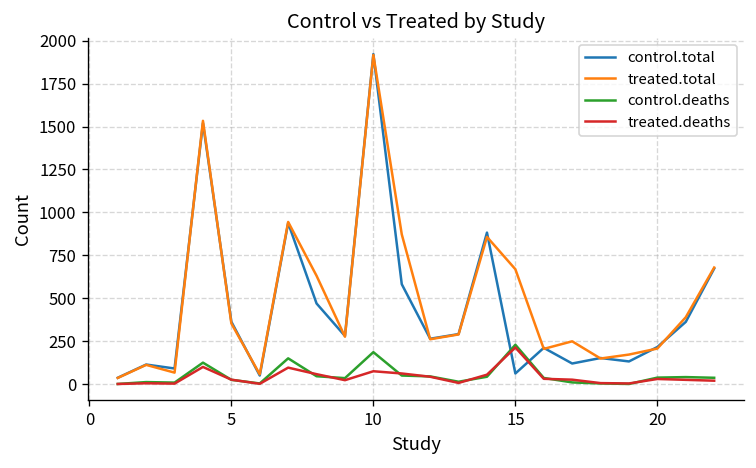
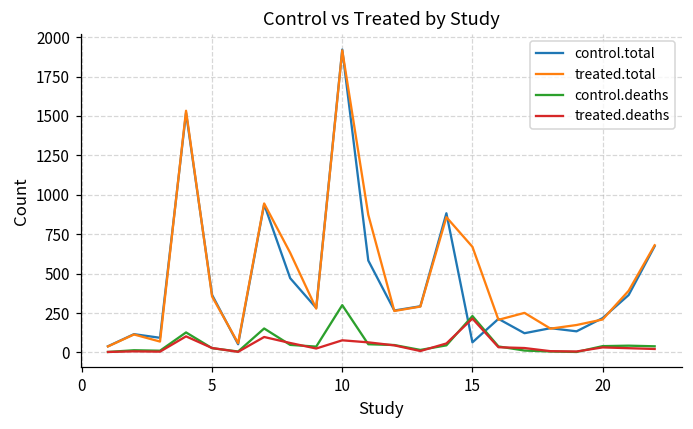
control.deaths, 10: 190 -> 300
